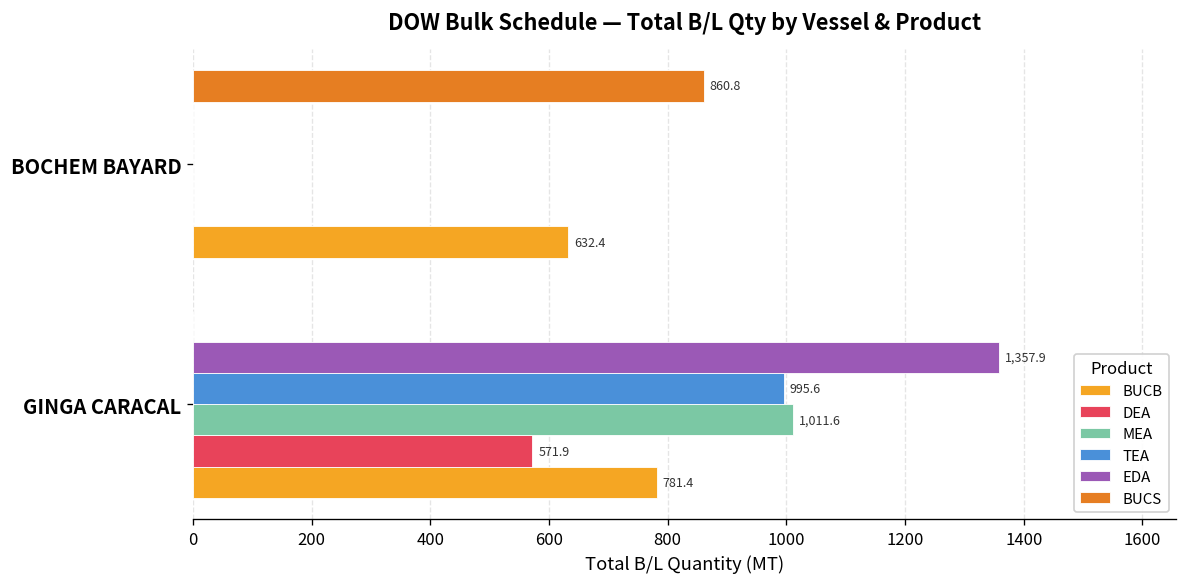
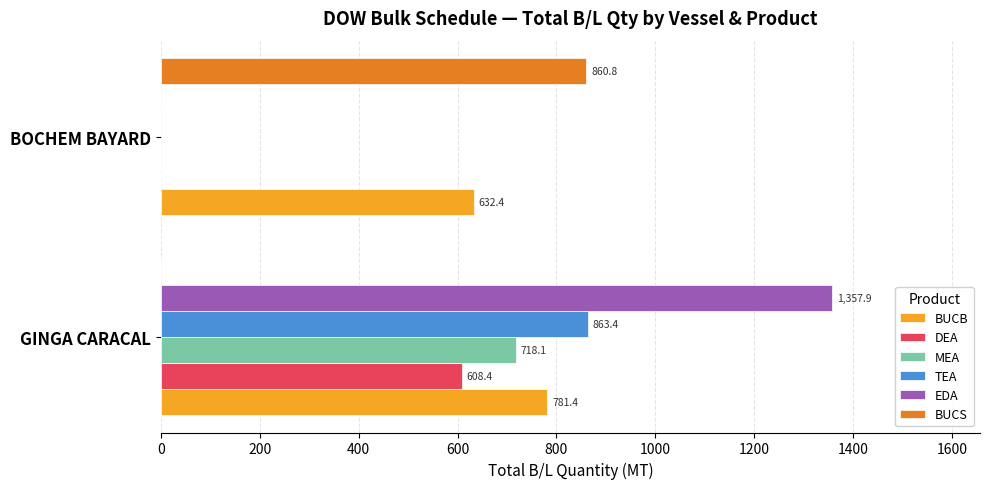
TEA, GINGA CARACAL: 995.6 -> 863.4
MEA, GINGA CARACAL: 1,011.6 -> 718.1
DEA, GINGA CARACAL: 571.9 -> 608.4
